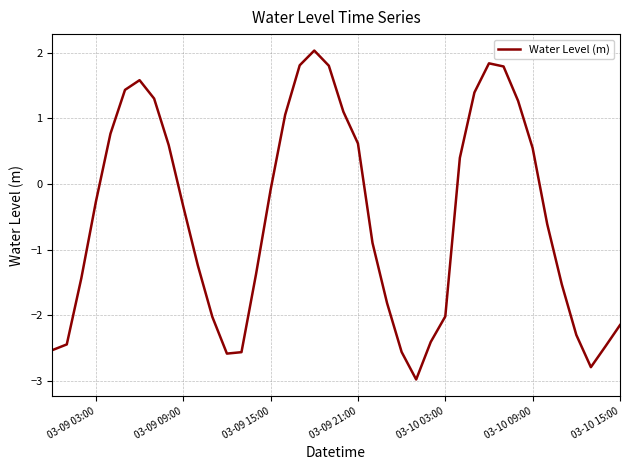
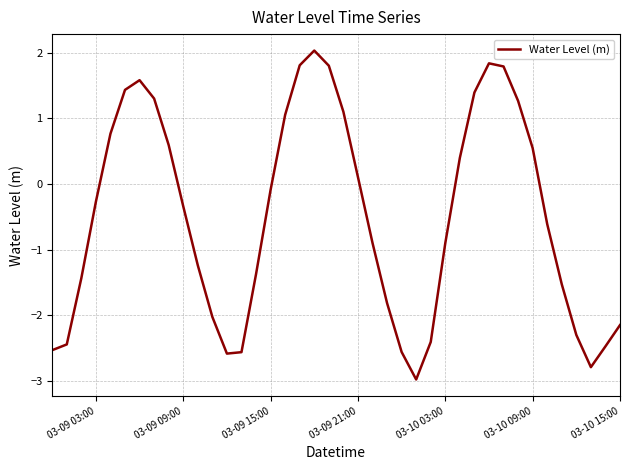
03-09 21:00: 0.6 -> 0.1
03-10 03:00: -2.0 -> -0.9
